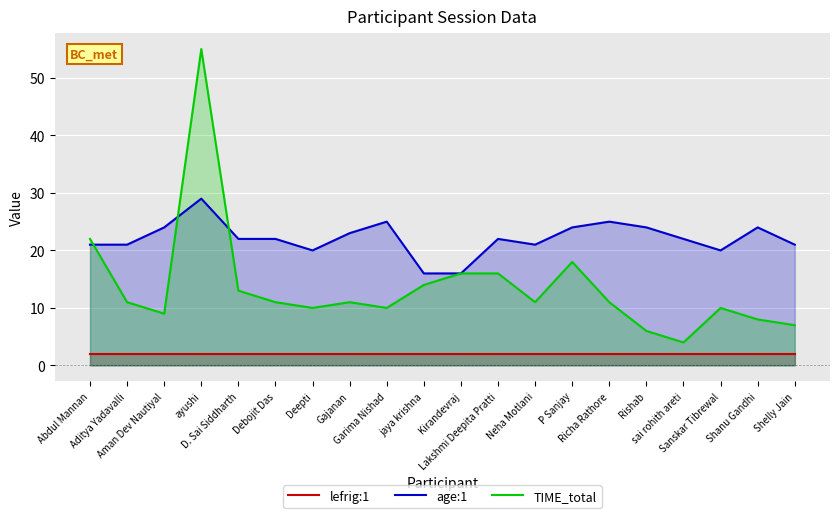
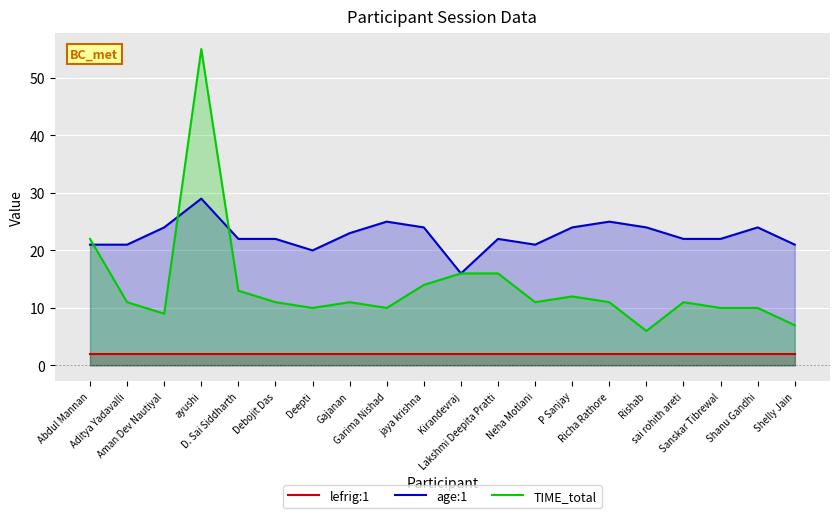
age:1, jaya krishna: 16 -> 24
TIME_total, P Sanjay: 18 -> 12
TIME_total, sai rohith areti: 4 -> 11
age:1, Sanskar Tibrewal: 20 -> 22
TIME_total, Shanu Gandhi: 8 -> 10
